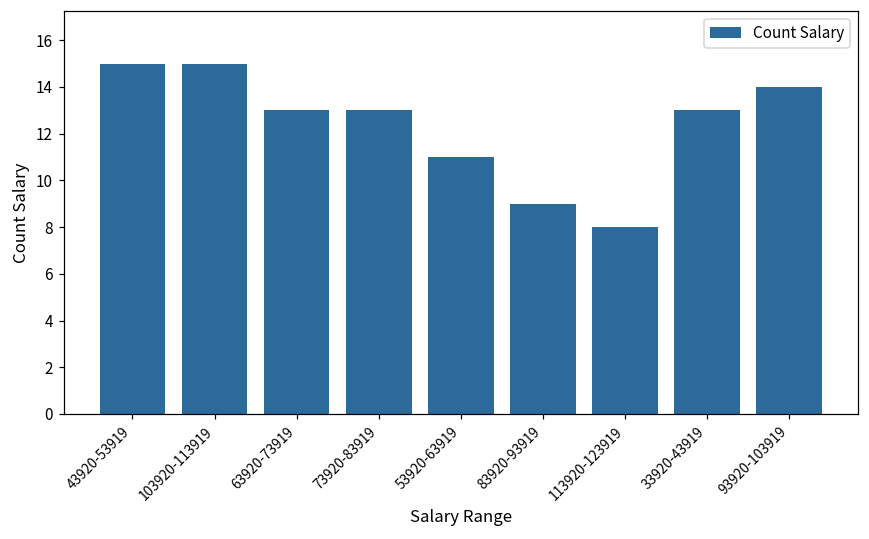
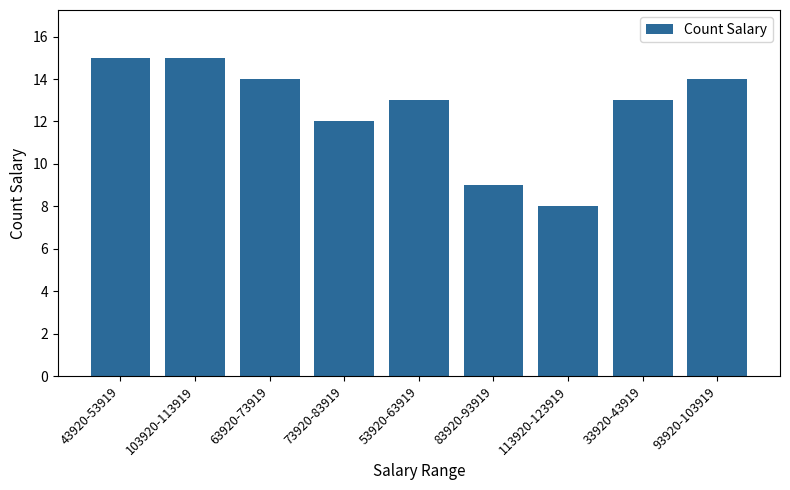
63920-73919: 13 -> 14
73920-83919: 13 -> 12
53920-63919: 11 -> 13
